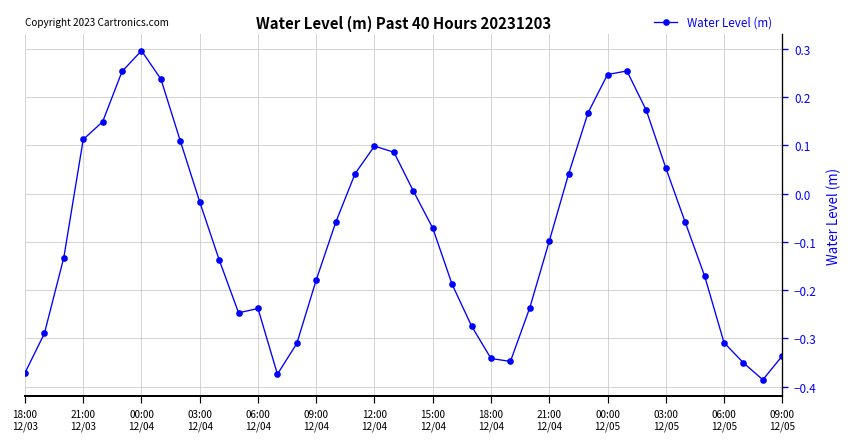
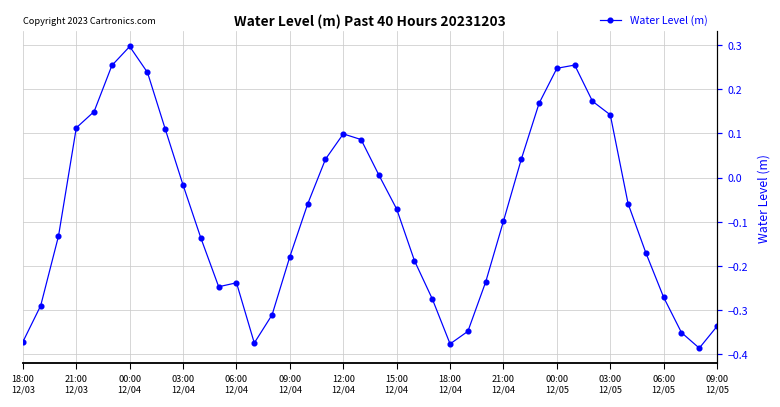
18:00 12/04: -0.34 -> -0.38
03:00 12/05: 0.05 -> 0.14
06:00 12/05: -0.31 -> -0.27
